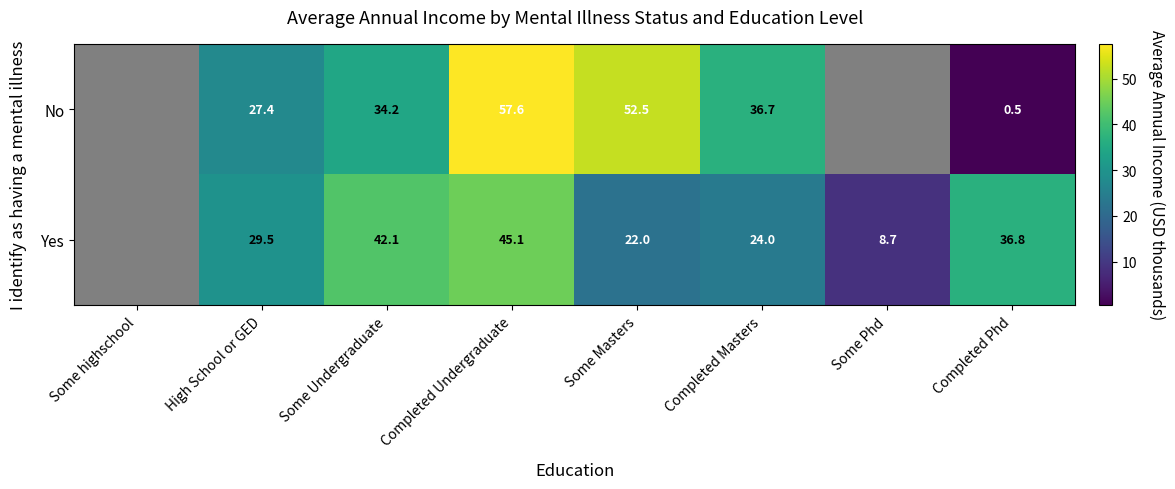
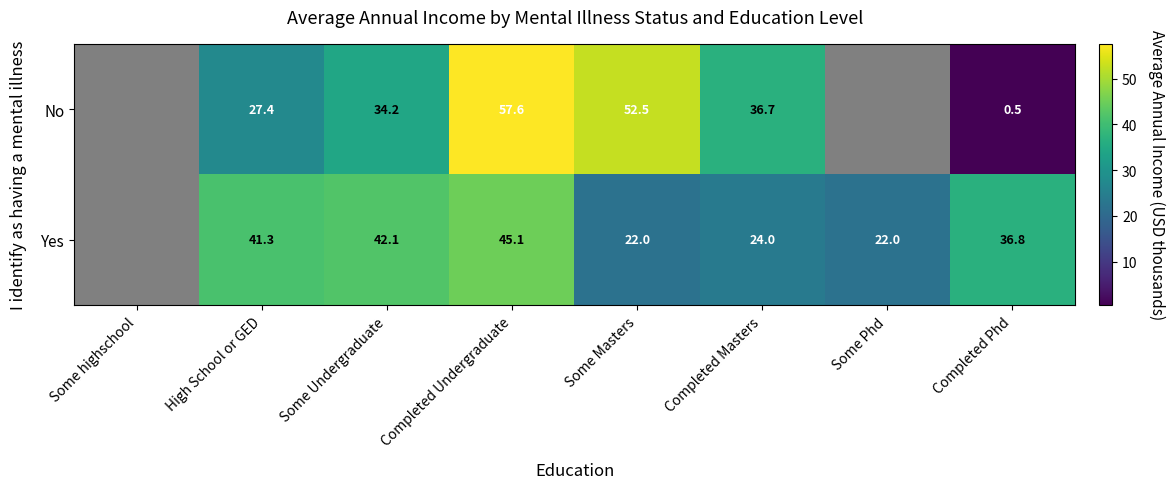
Yes, High School or GED: 29.5 -> 41.3
Yes, Some Phd: 8.7 -> 22.0
